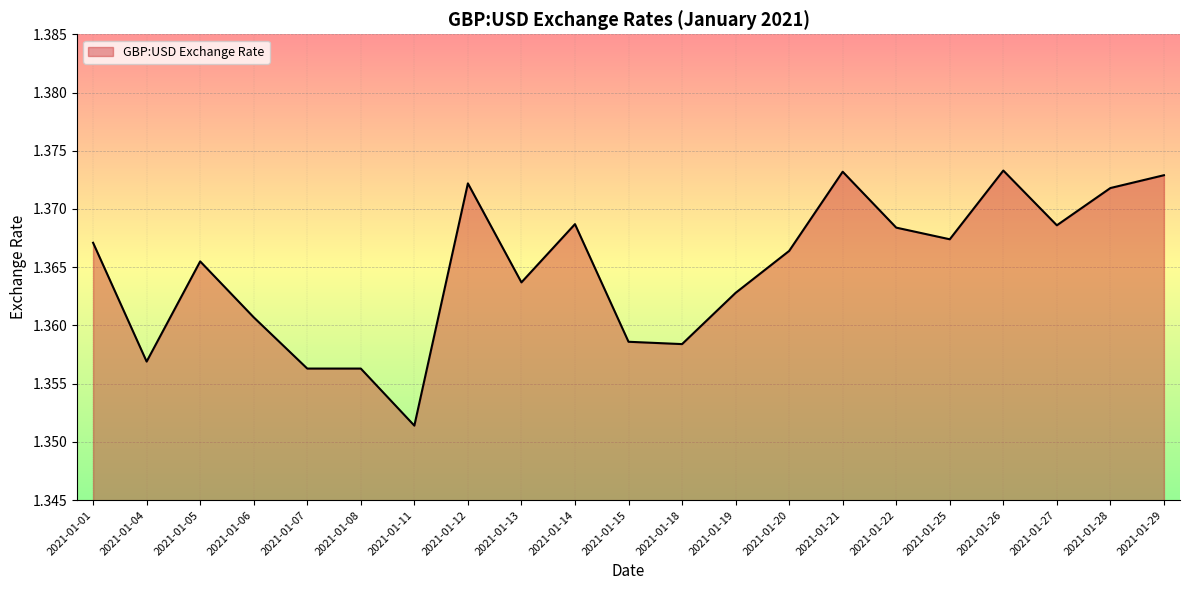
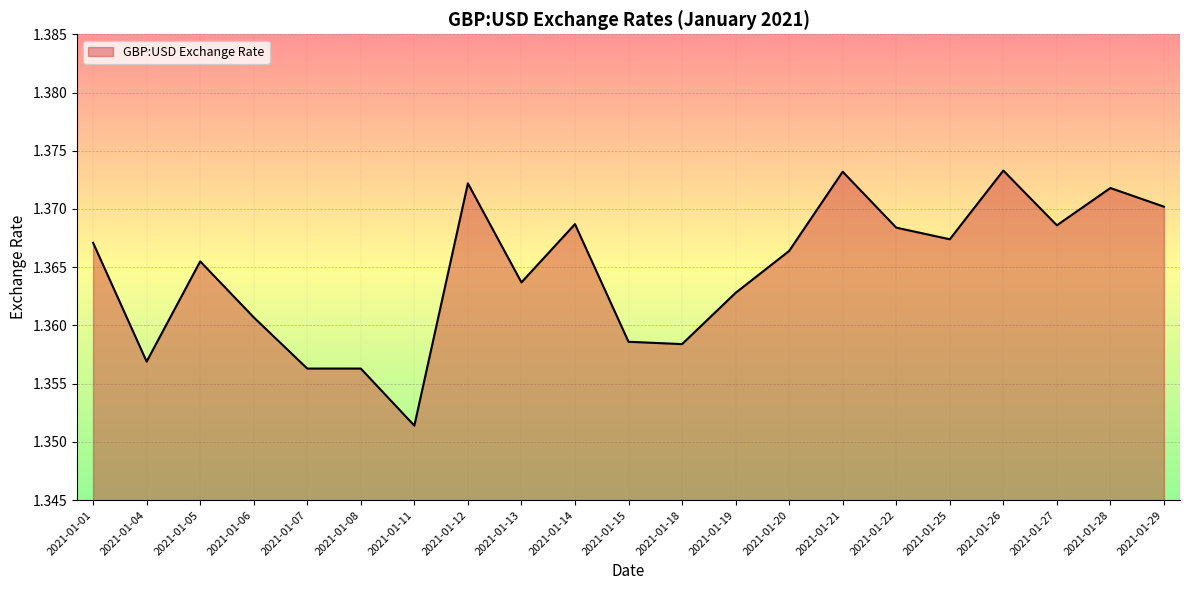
2021-01-29: 1.3729 -> 1.3702
